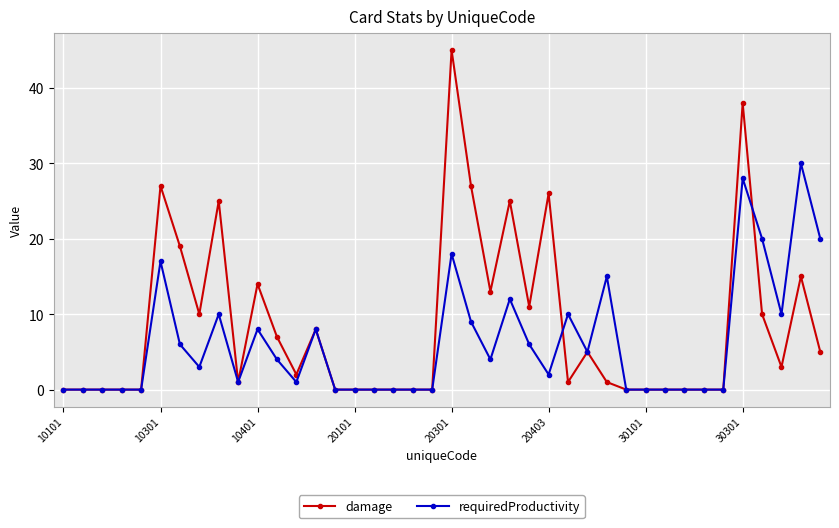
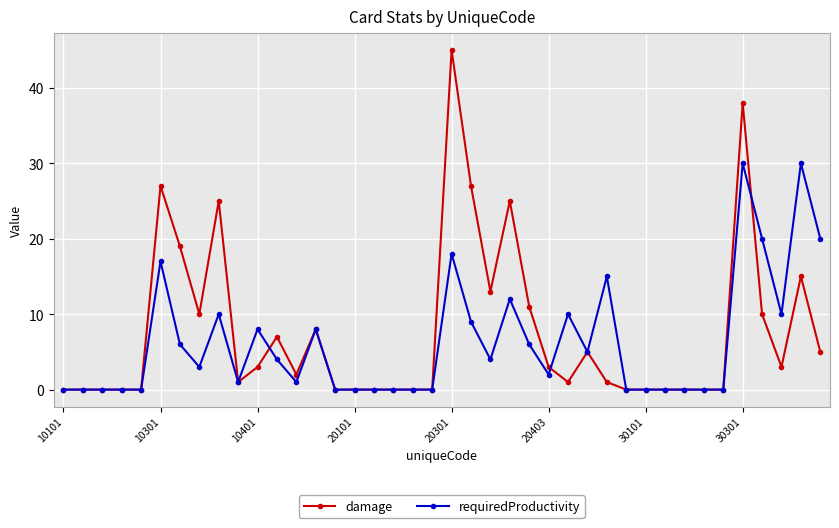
damage, 10401: 14 -> 3
damage, 20403: 26 -> 3
requiredProductivity, 30301: 28 -> 30
